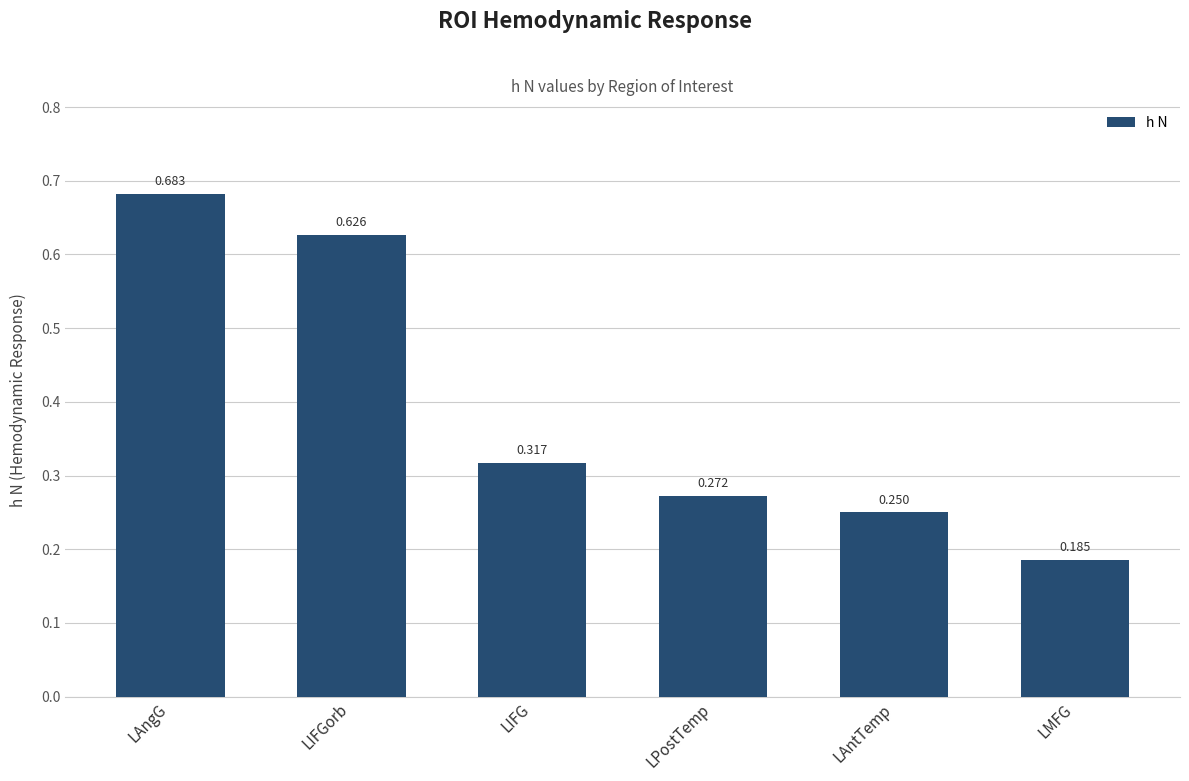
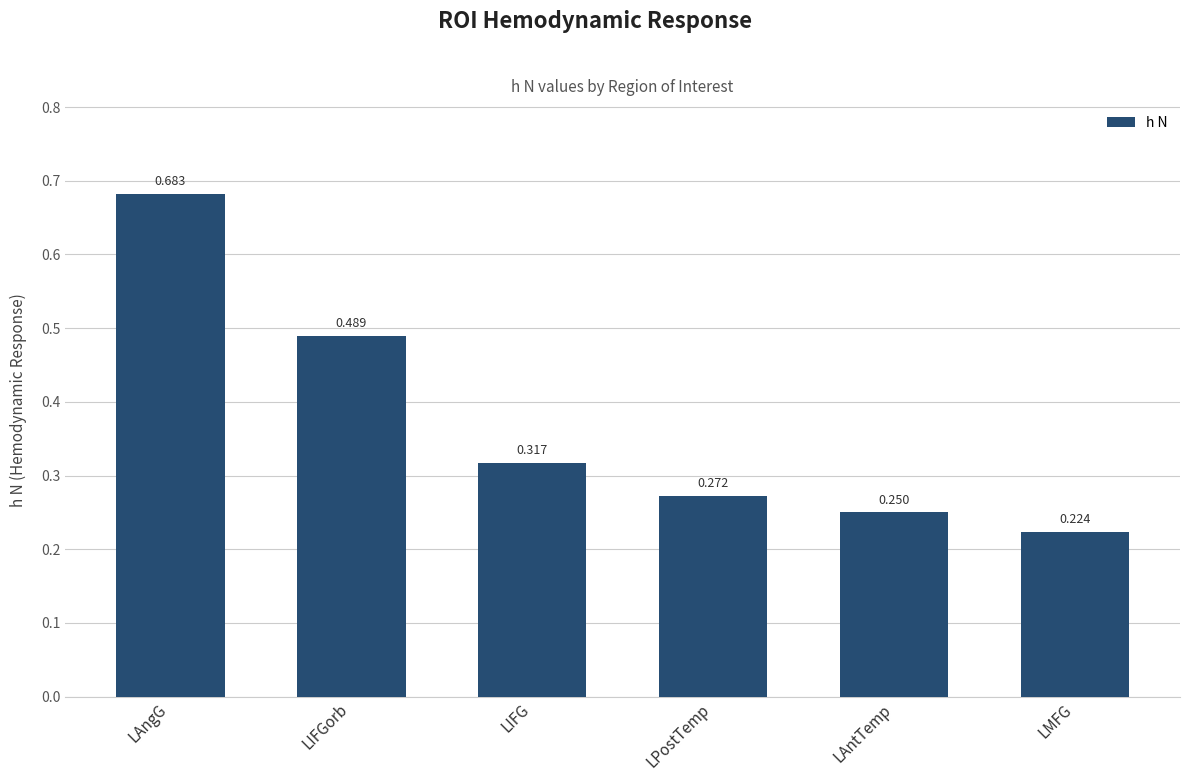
LIFGorb: 0.626 -> 0.489
LMFG: 0.185 -> 0.224
